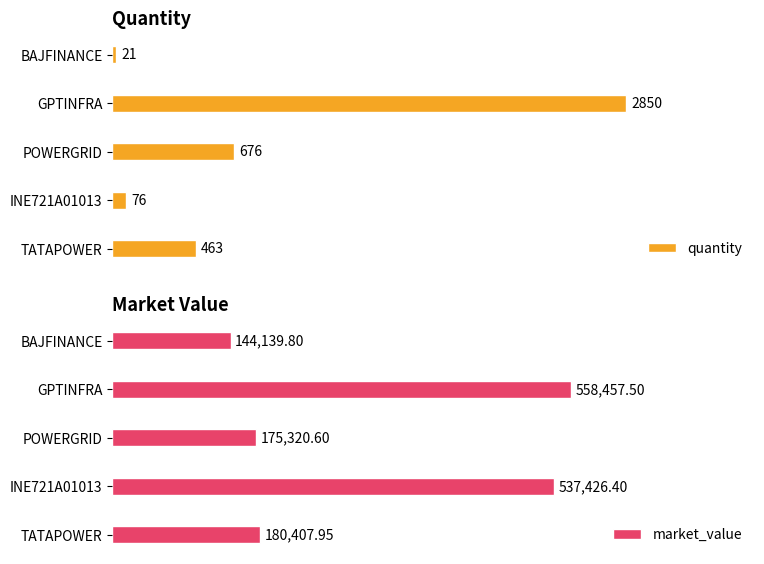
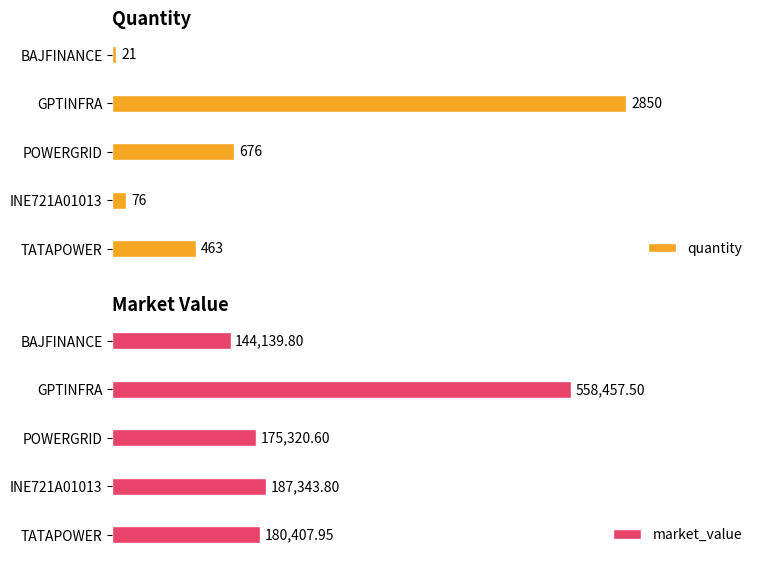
Market Value, INE721A01013: 537,426.40 -> 187,343.80
